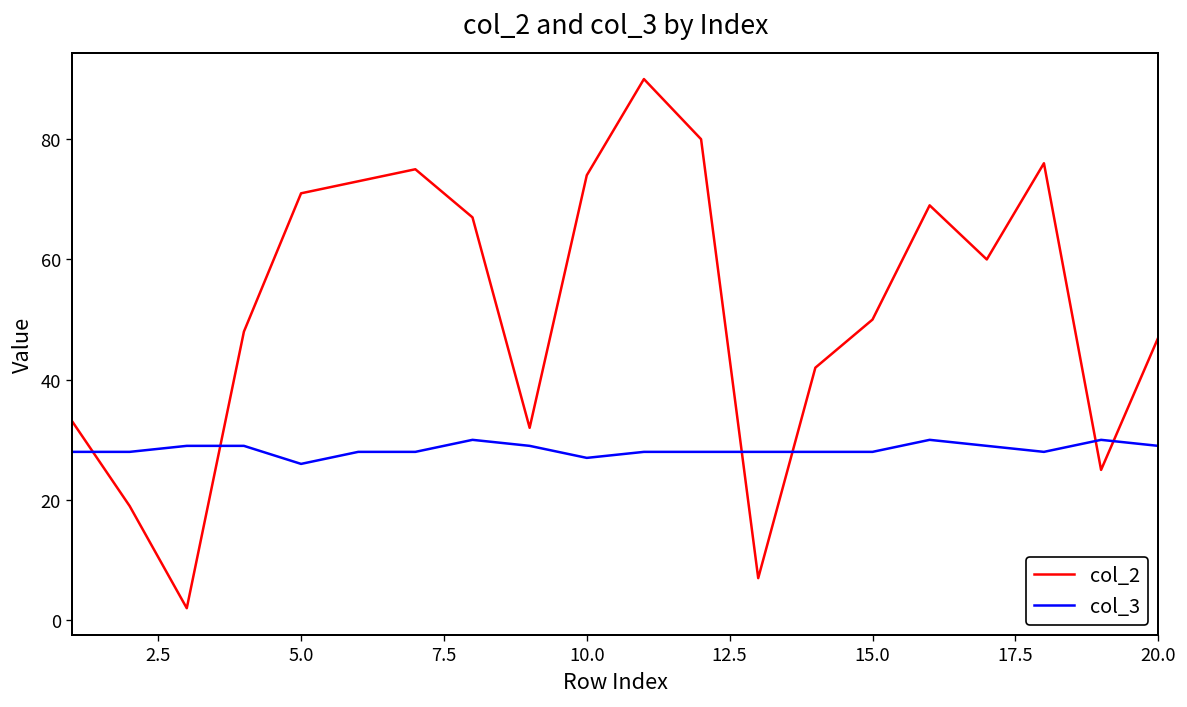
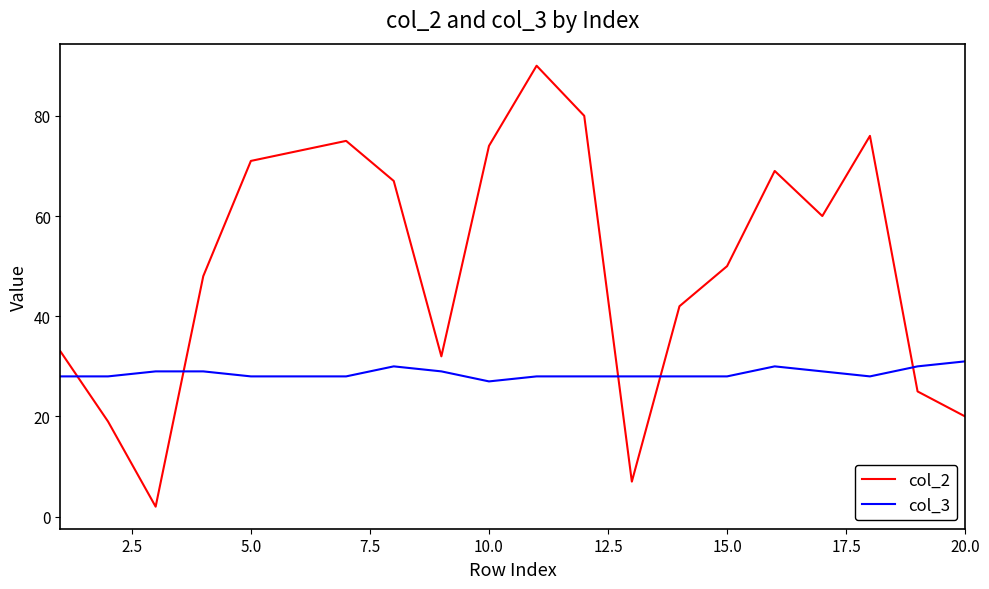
col_3, 5.0: 26 -> 28
col_2, 20.0: 47 -> 20
col_3, 20.0: 29 -> 31
